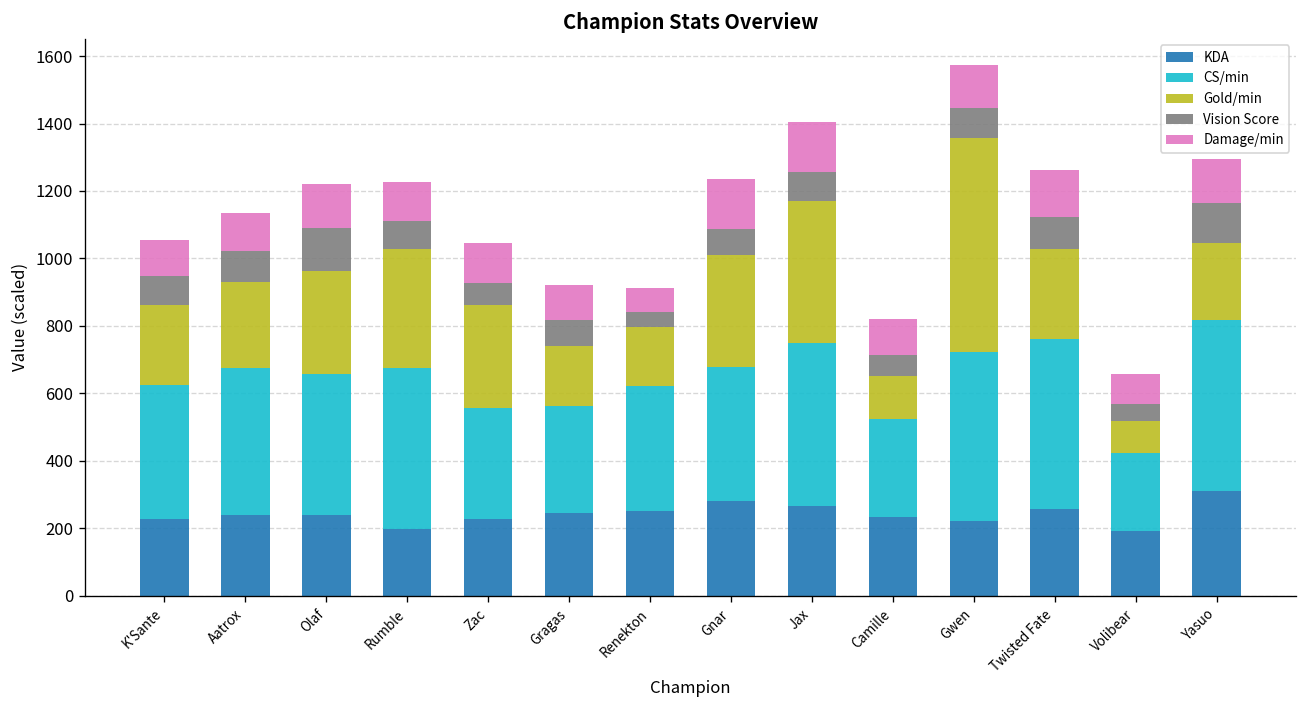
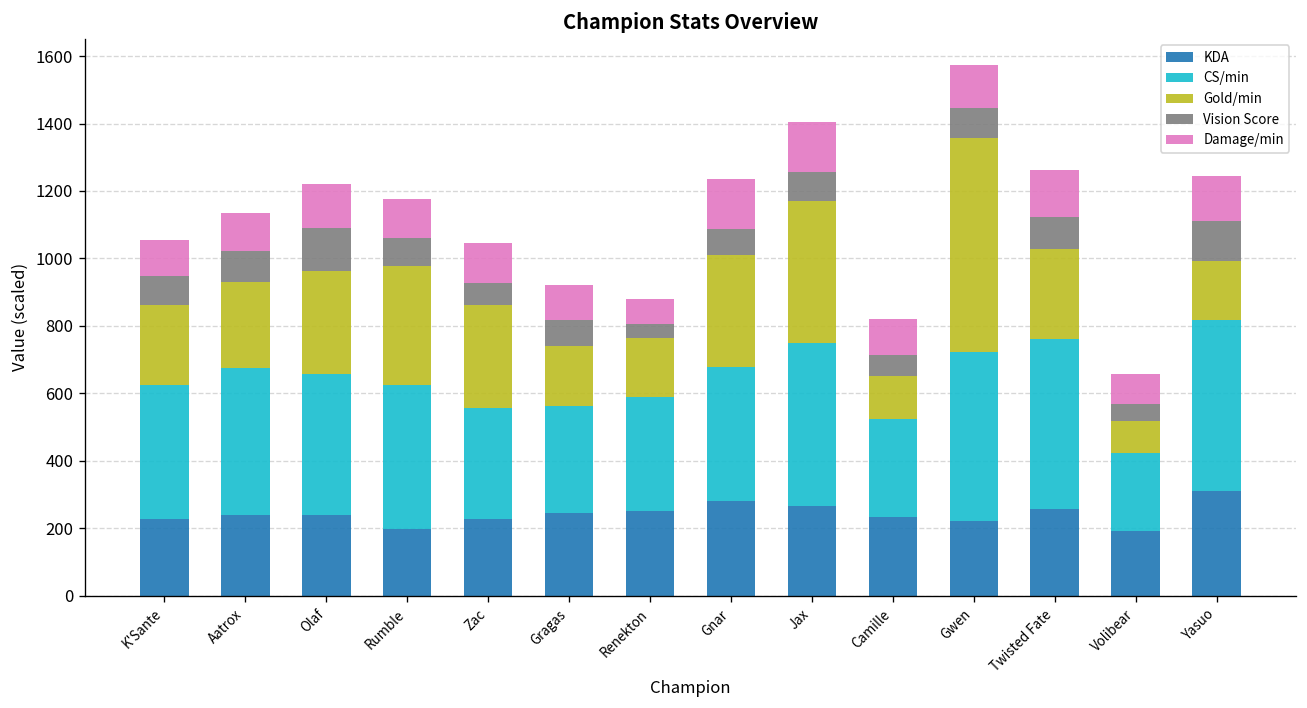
CS/min, Rumble: 480 -> 430
CS/min, Renekton: 370 -> 340
Gold/min, Yasuo: 230 -> 180
